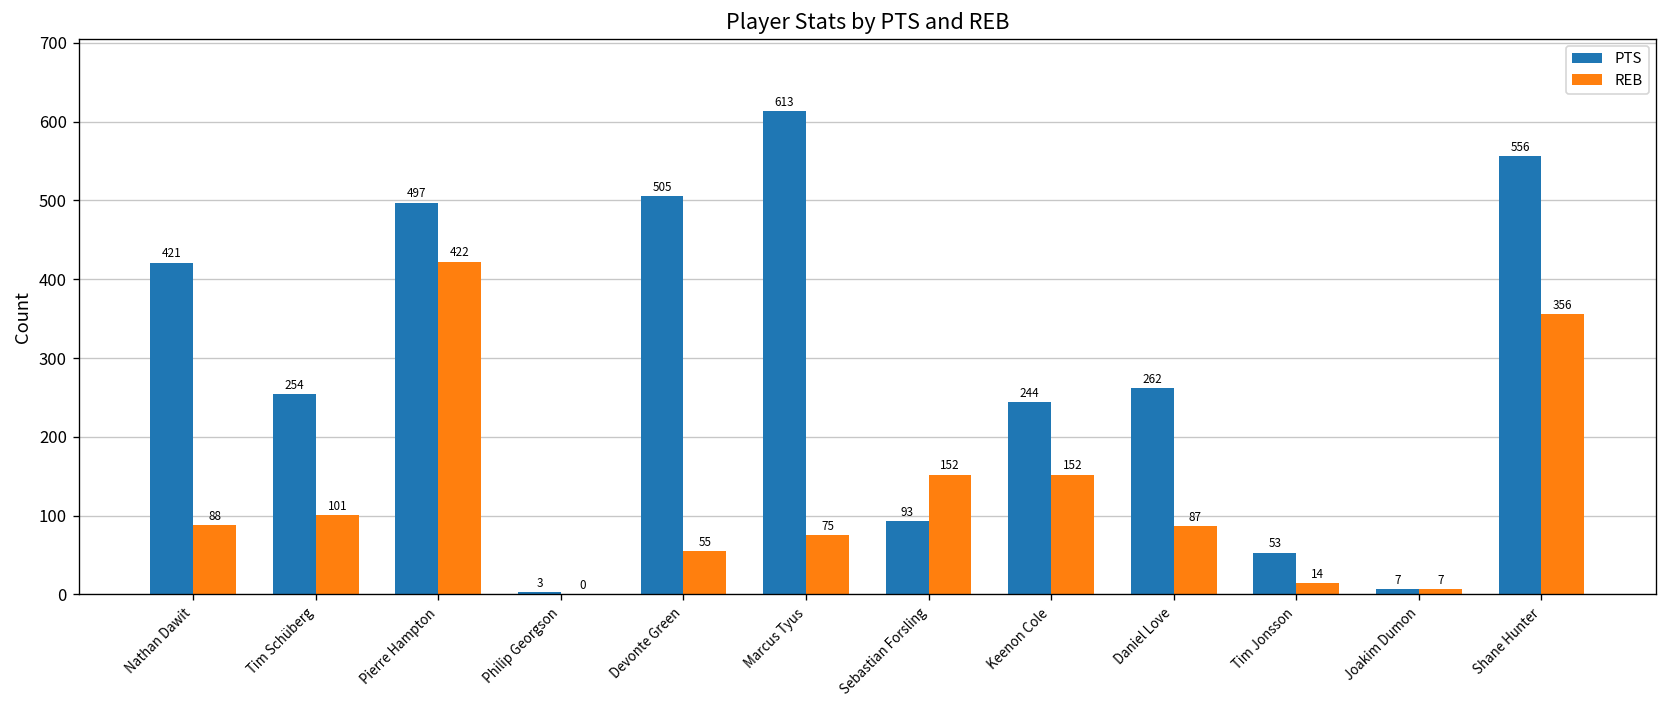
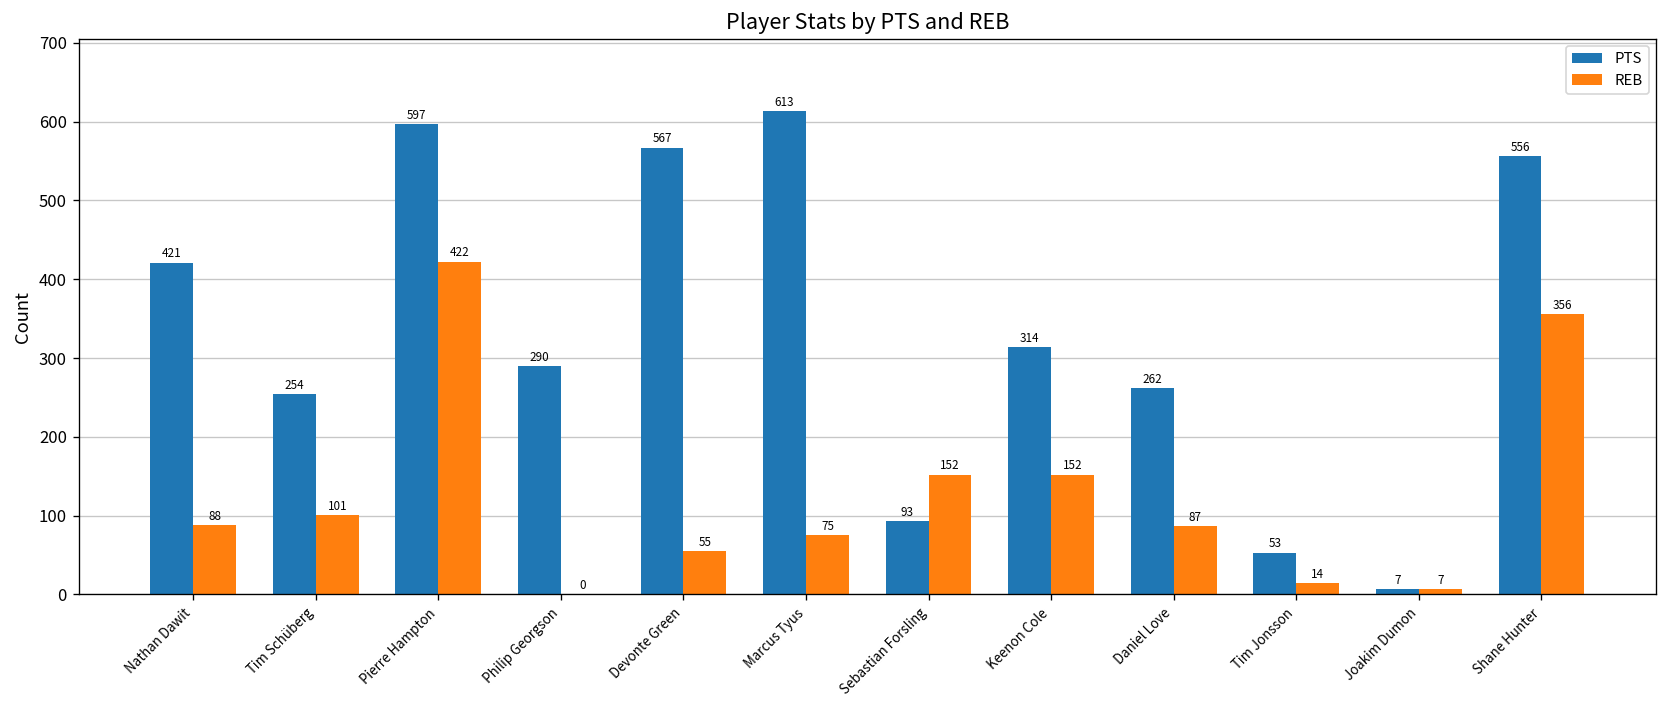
PTS, Pierre Hampton: 497 -> 597
PTS, Philip Georgson: 3 -> 290
PTS, Devonte Green: 505 -> 567
PTS, Keenon Cole: 244 -> 314
